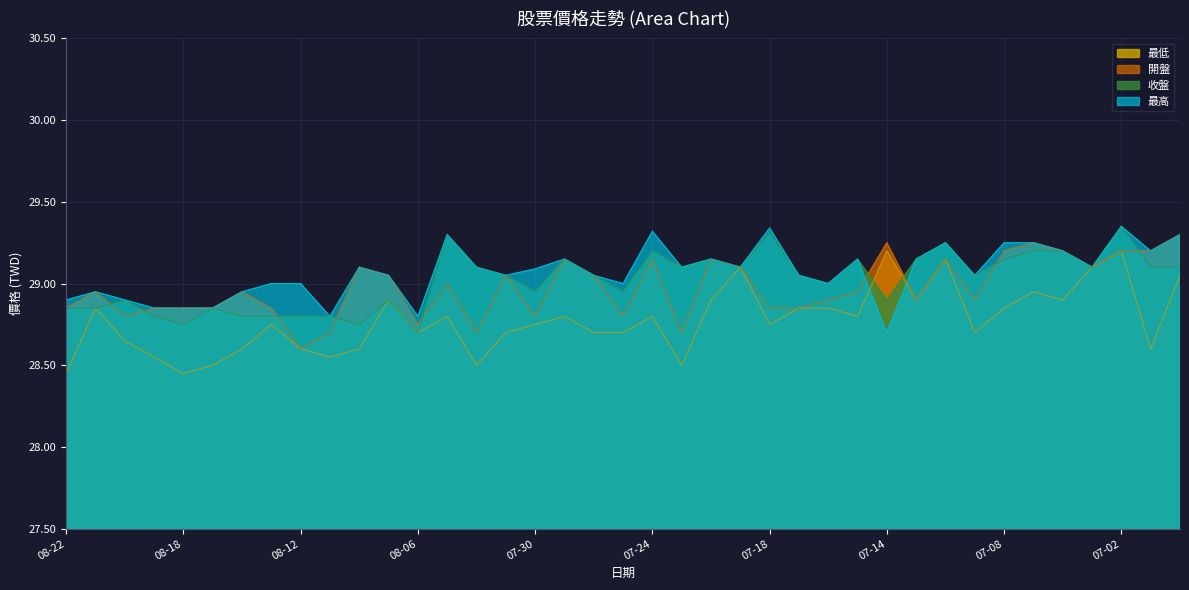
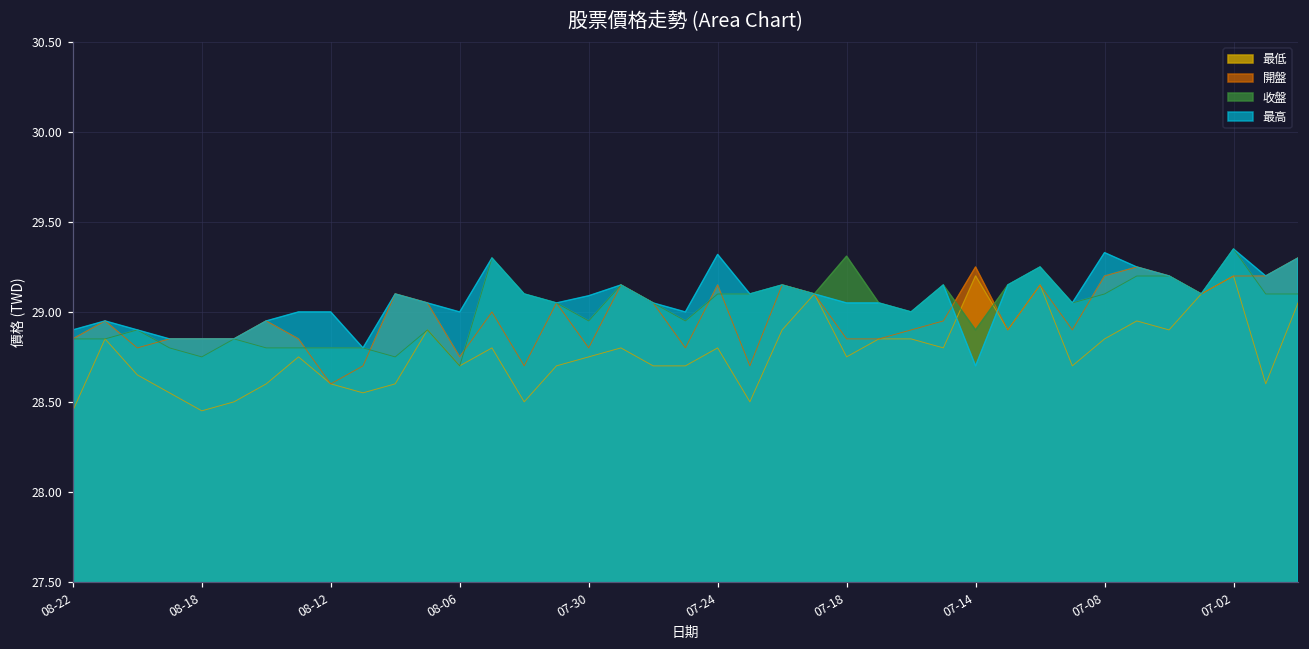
最高, 08-06: 28.8 -> 29.0
收盤, 07-24: 29.2 -> 29.1
最高, 07-18: 29.34 -> 29.05
收盤, 07-08: 29.15 -> 29.10
最高, 07-08: 29.25 -> 29.33
